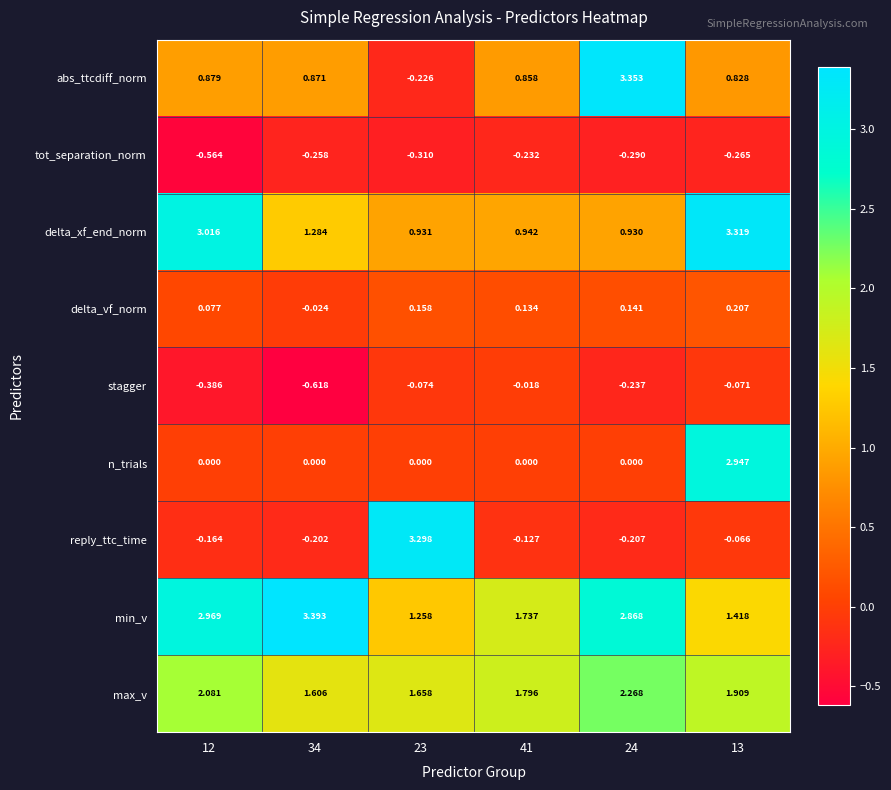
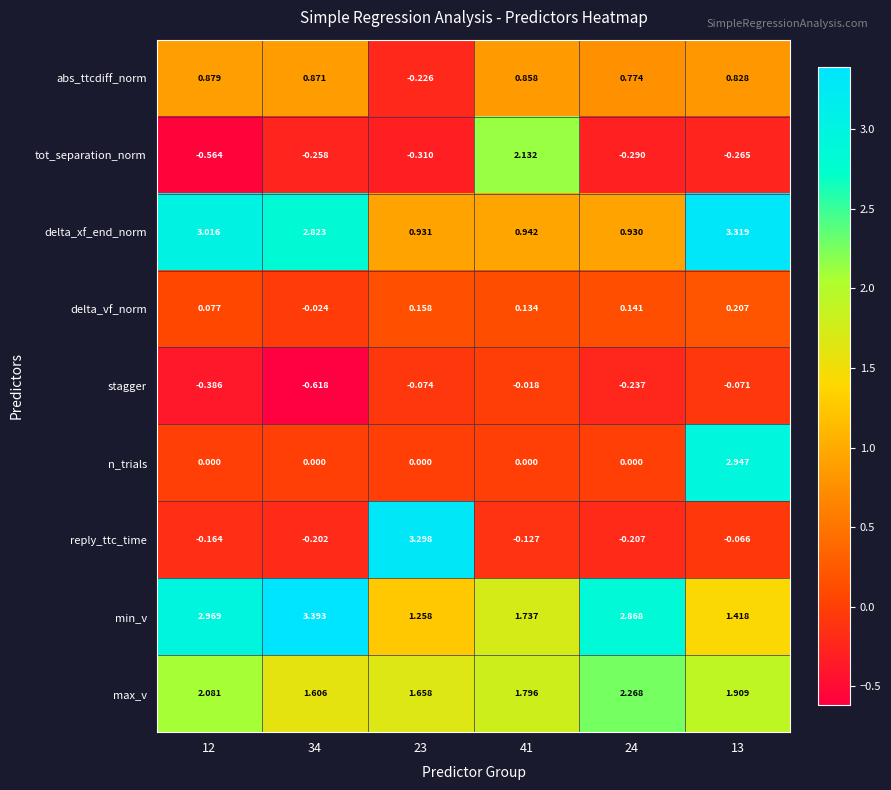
abs_ttcdiff_norm, 24: 3.353 -> 0.774
tot_separation_norm, 41: -0.232 -> 2.132
delta_xf_end_norm, 34: 1.284 -> 2.823
